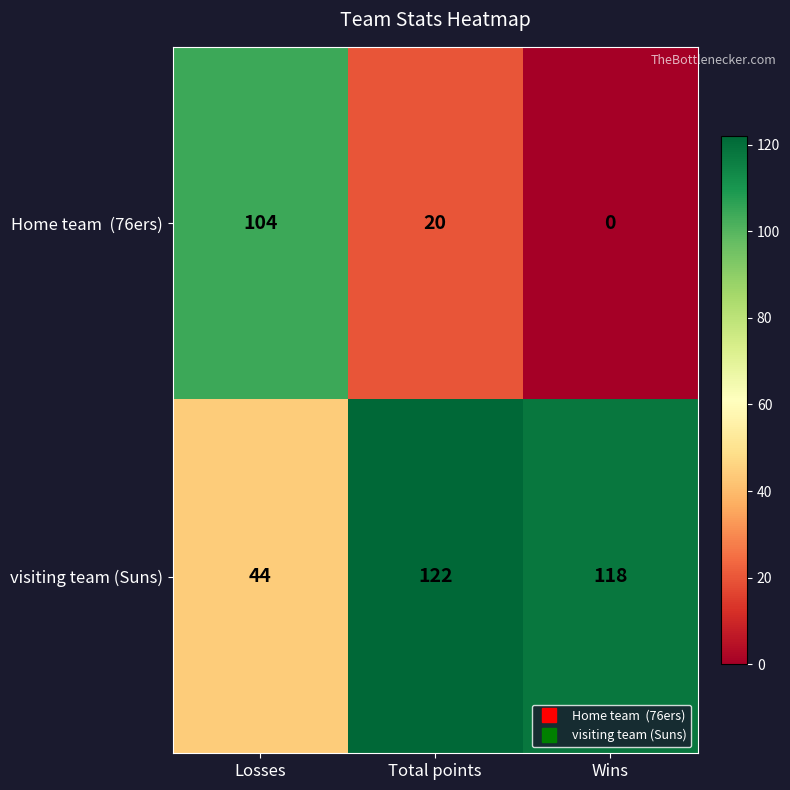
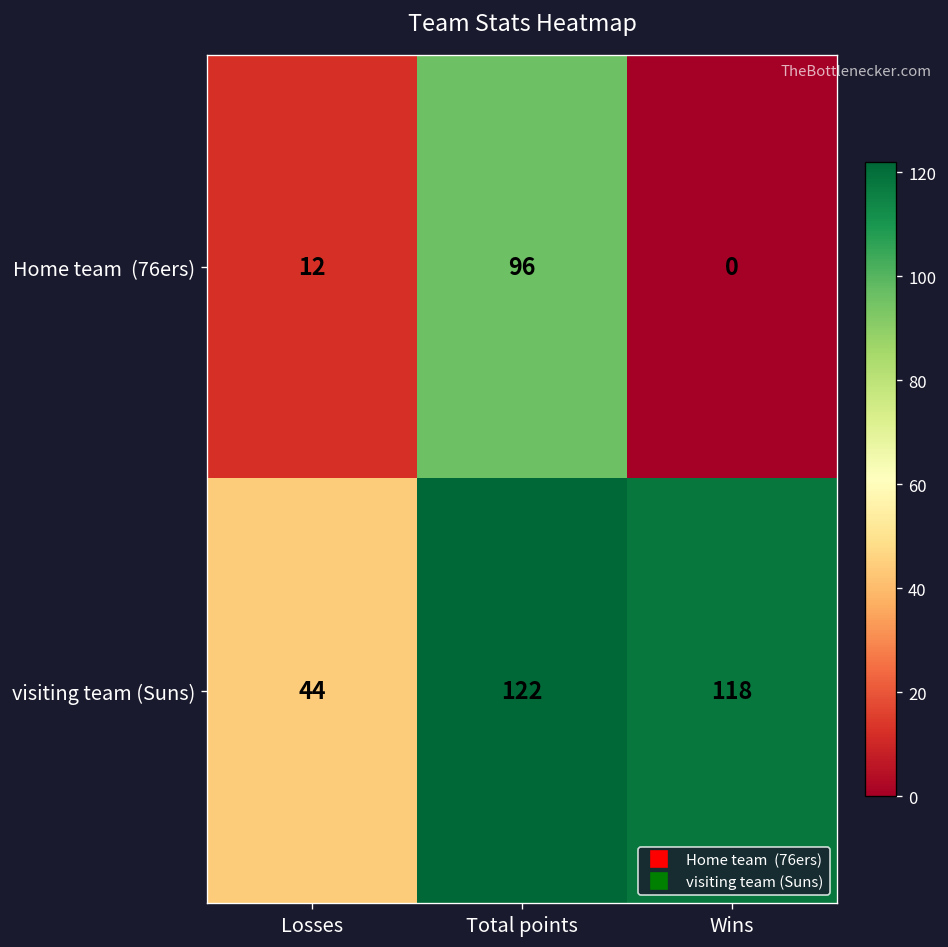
Home team (76ers), Losses: 104 -> 12
Home team (76ers), Total points: 20 -> 96
